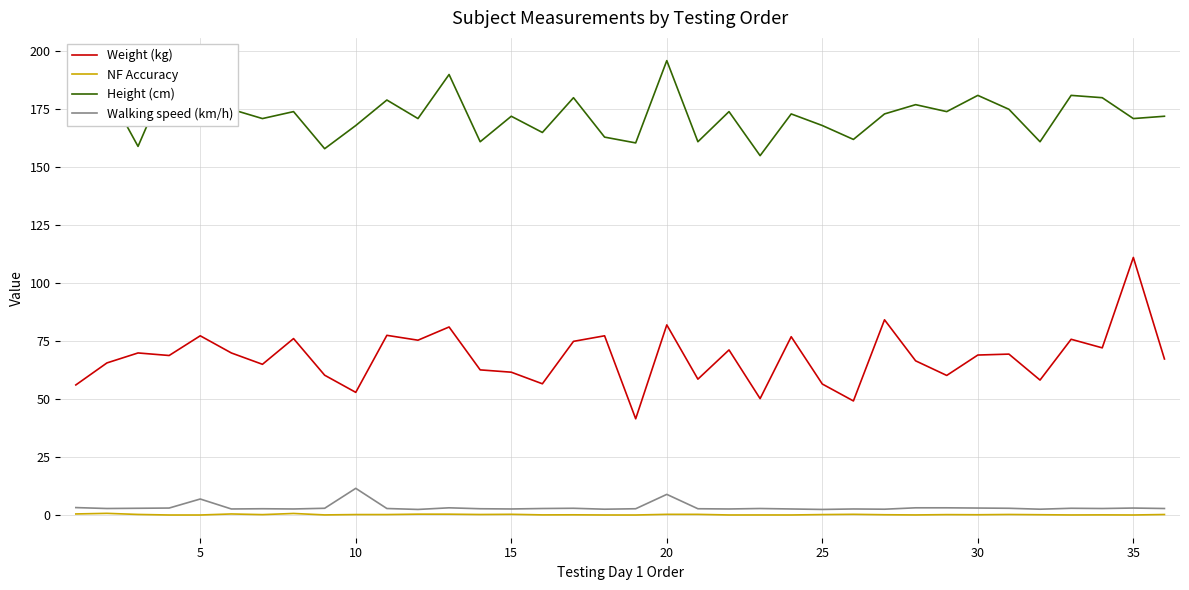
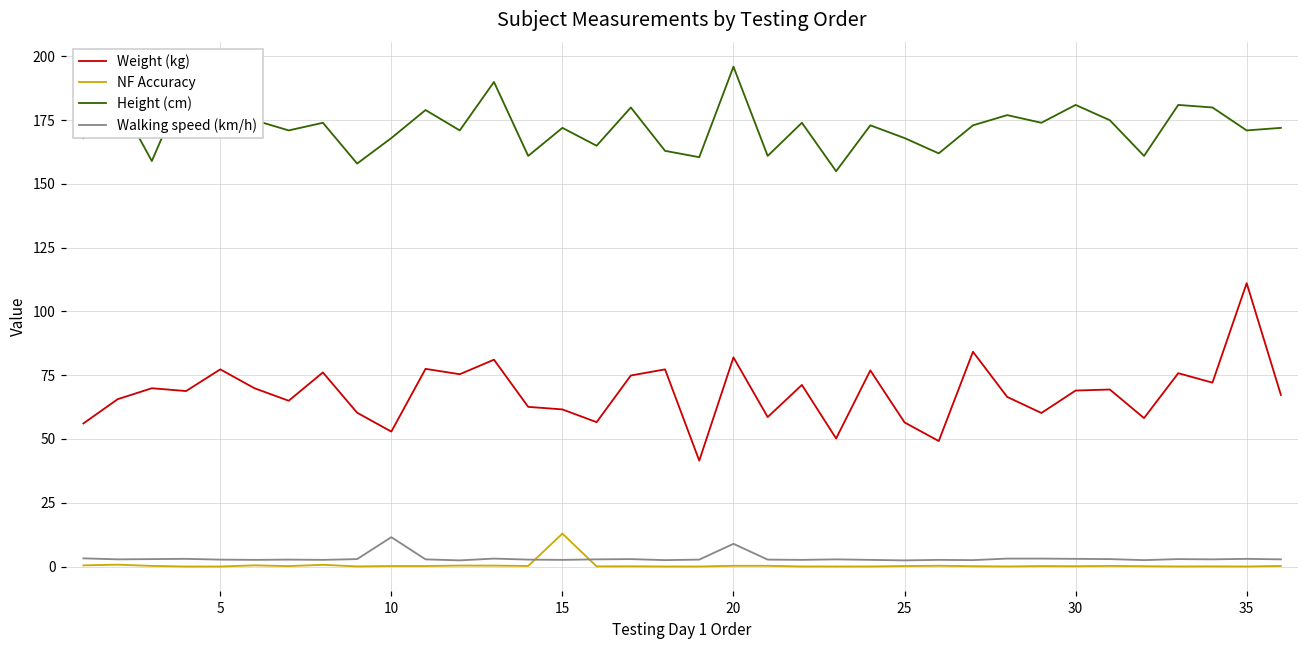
Walking speed (km/h), 5: 7 -> 3
NF Accuracy, 15: 0 -> 13
